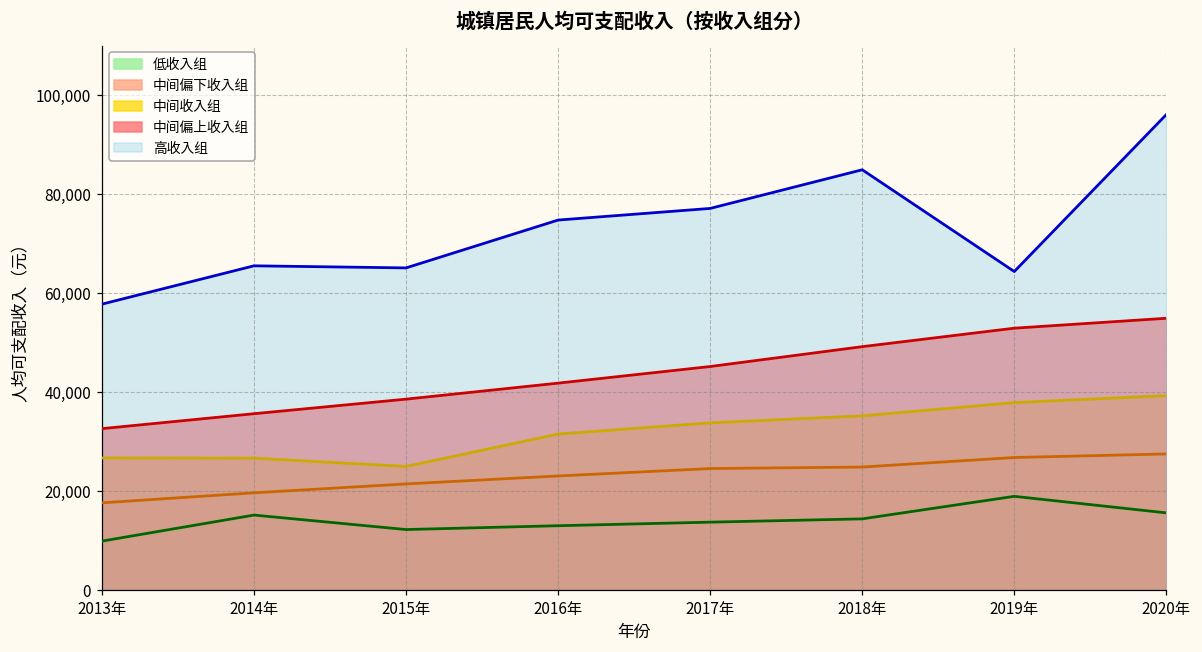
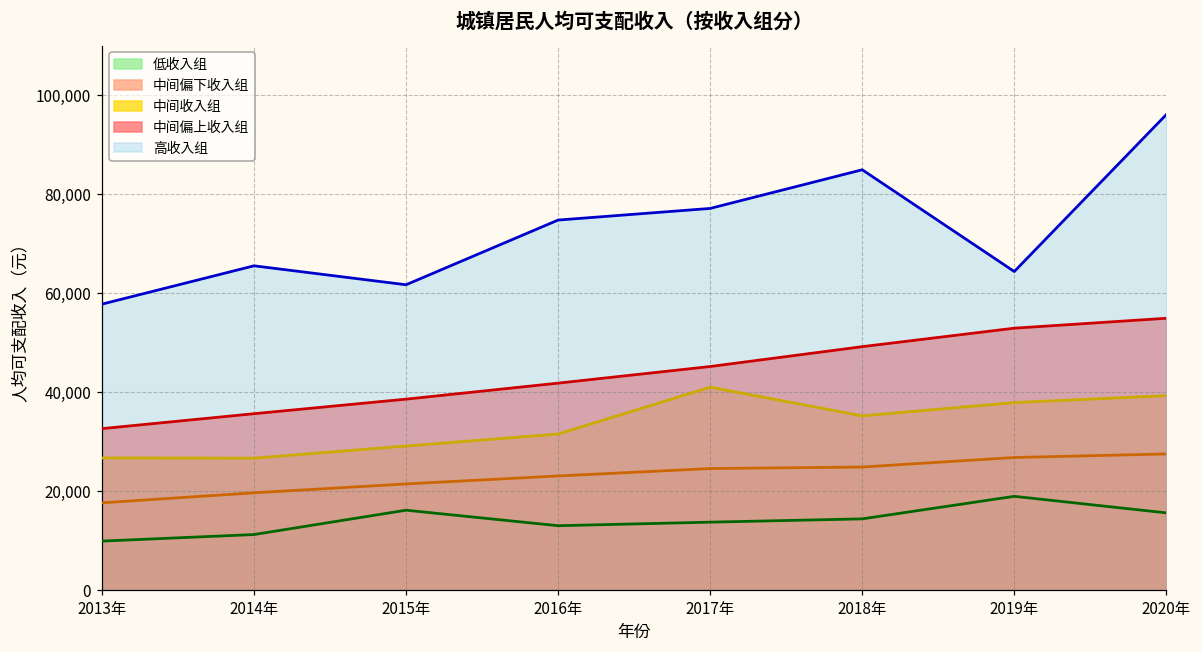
低收入组, 2014年: 15,000 -> 11,000
低收入组, 2015年: 12,000 -> 16,000
中间收入组, 2015年: 25,000 -> 29,000
高收入组, 2015年: 65,000 -> 62,000
中间收入组, 2017年: 34,000 -> 41,000
